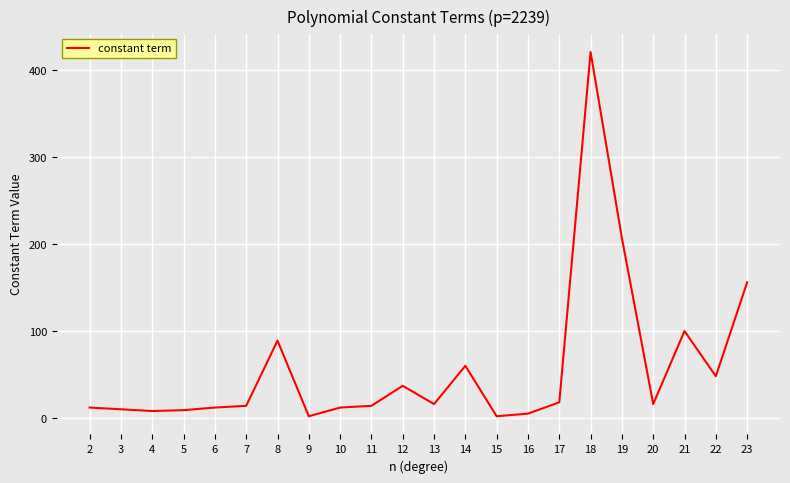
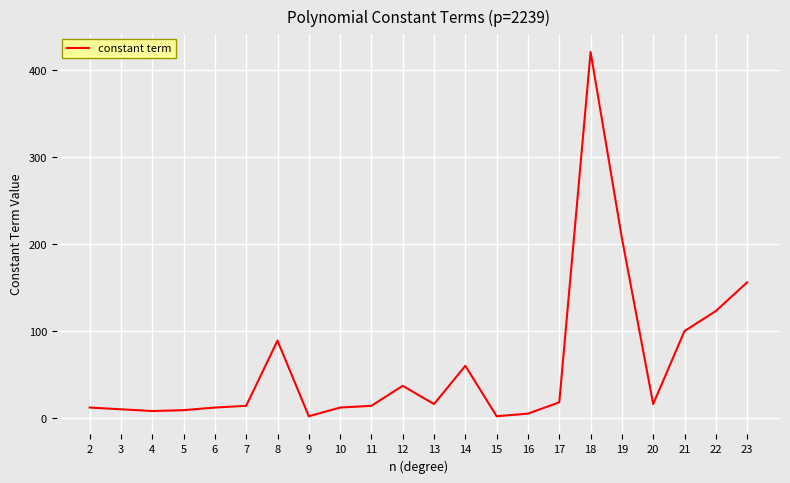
22: 50 -> 120
